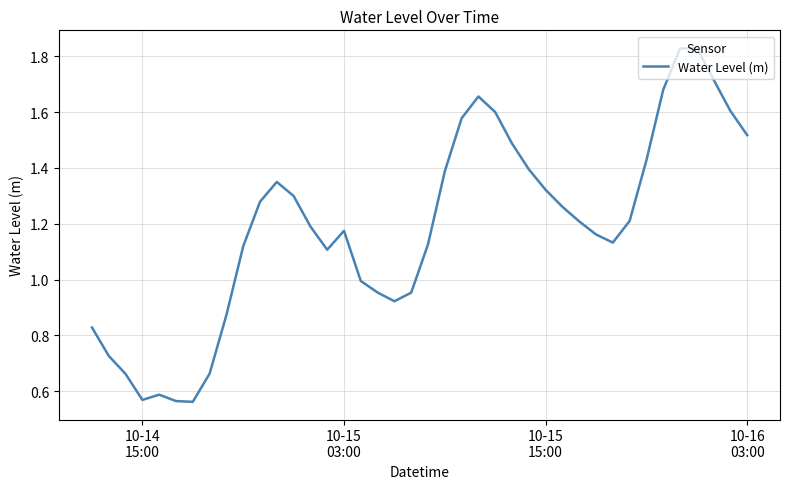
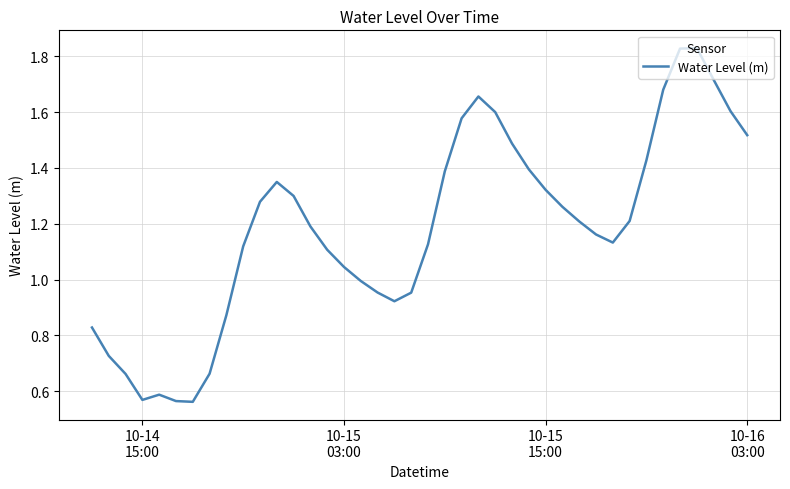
10-15 03:00: 1.17 -> 1.05
